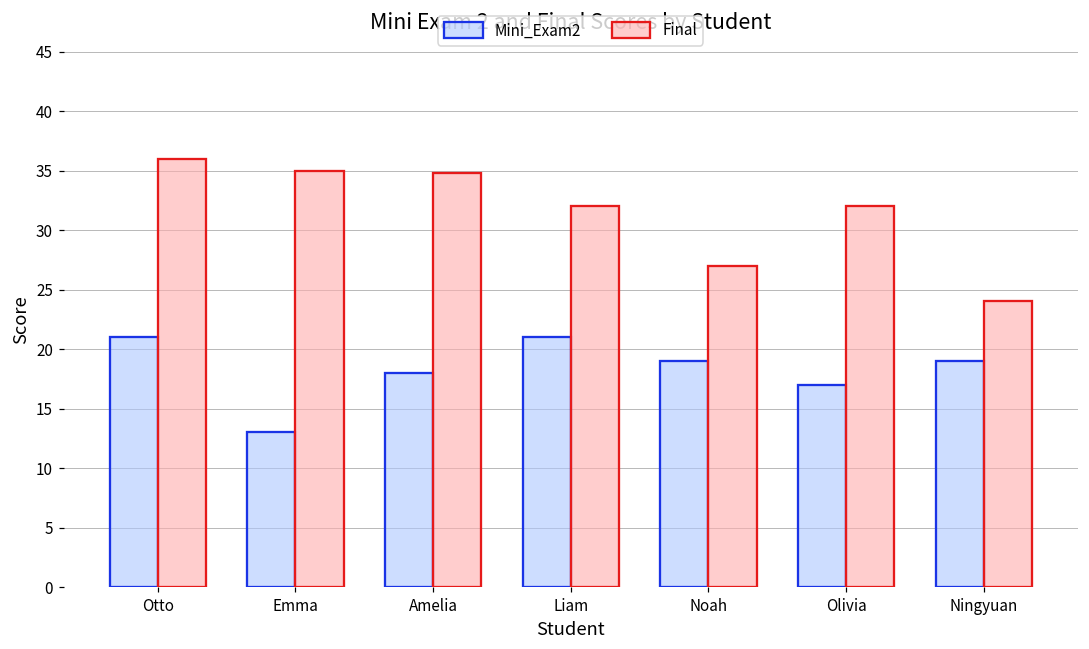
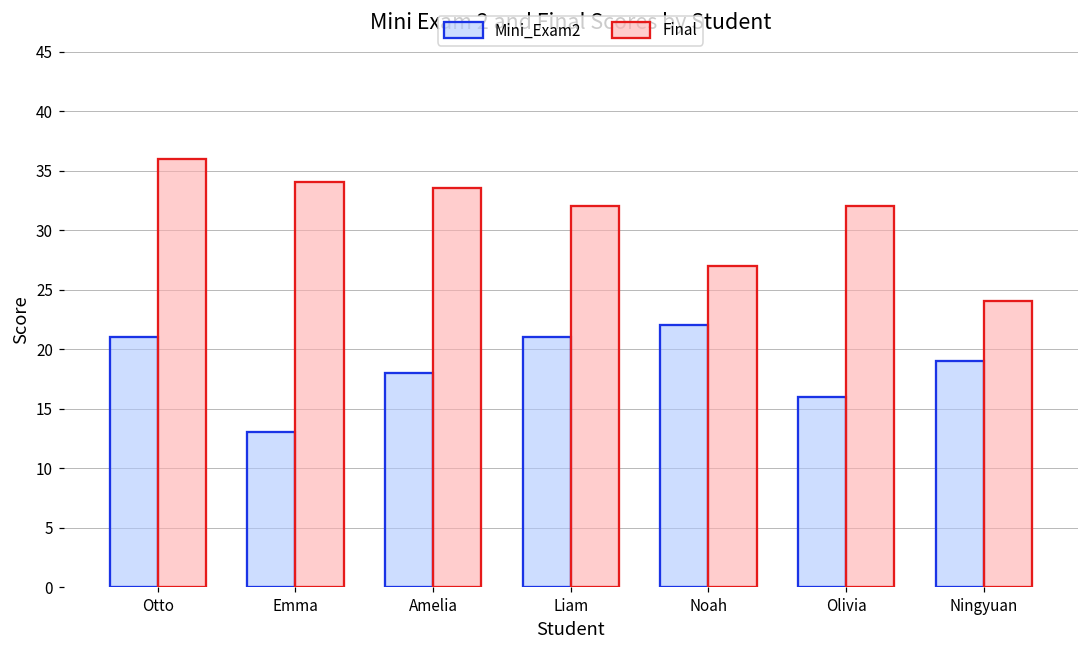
Final, Emma: 35 -> 34
Final, Amelia: 34.8 -> 33.5
Mini_Exam2, Noah: 19 -> 22
Mini_Exam2, Olivia: 17 -> 16
